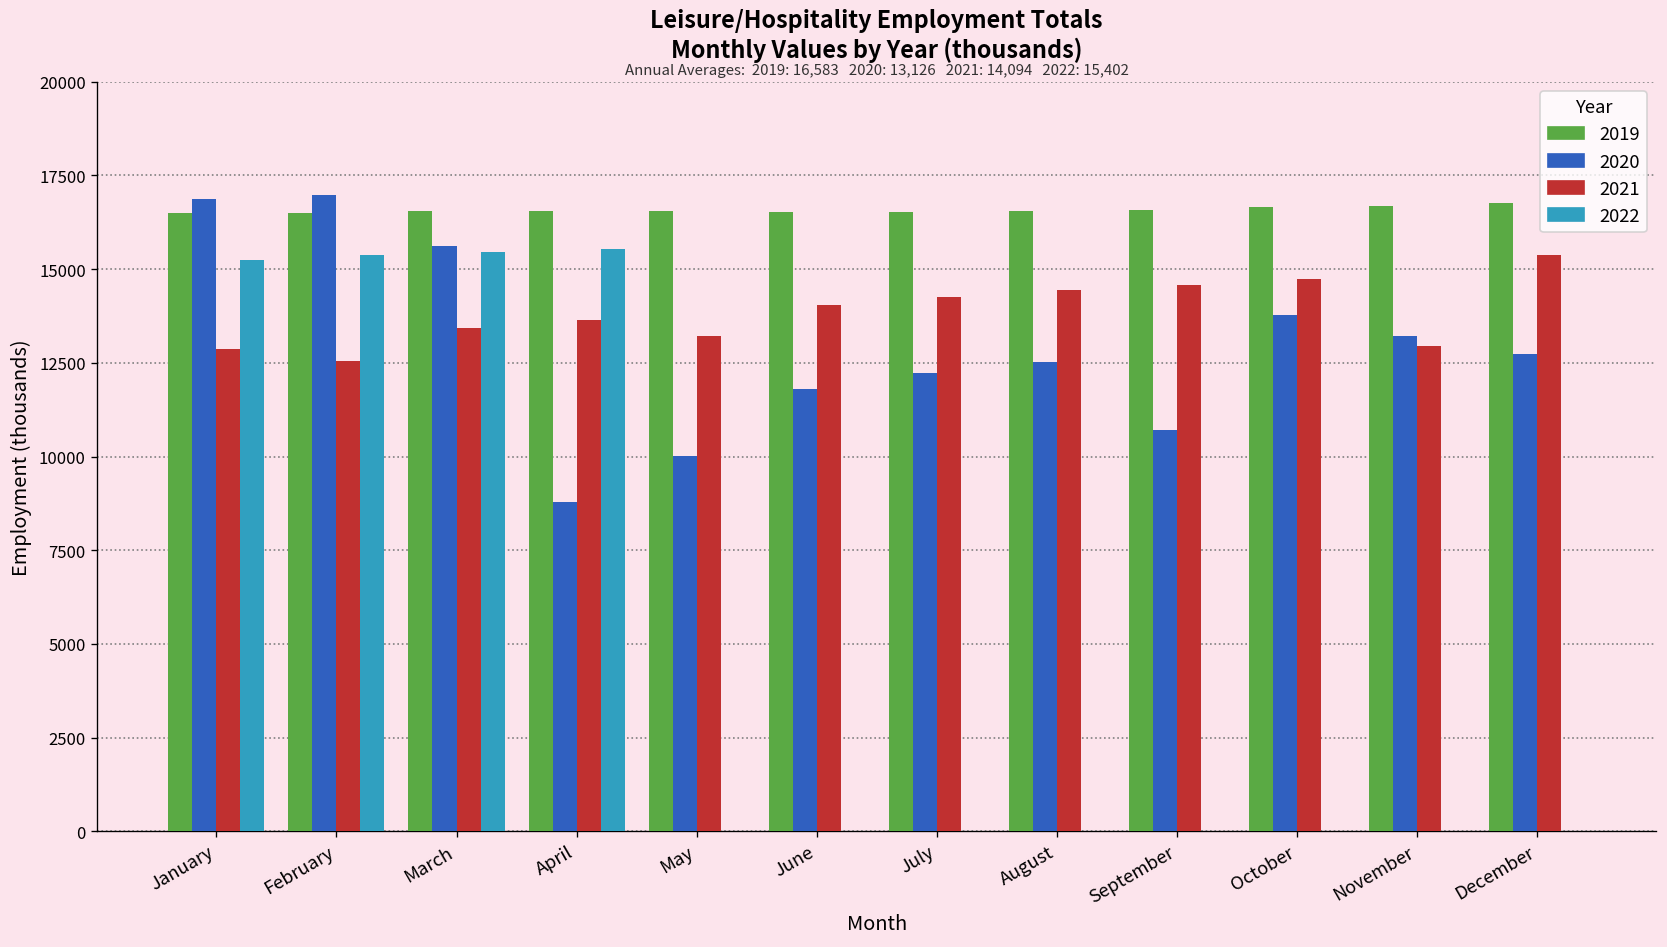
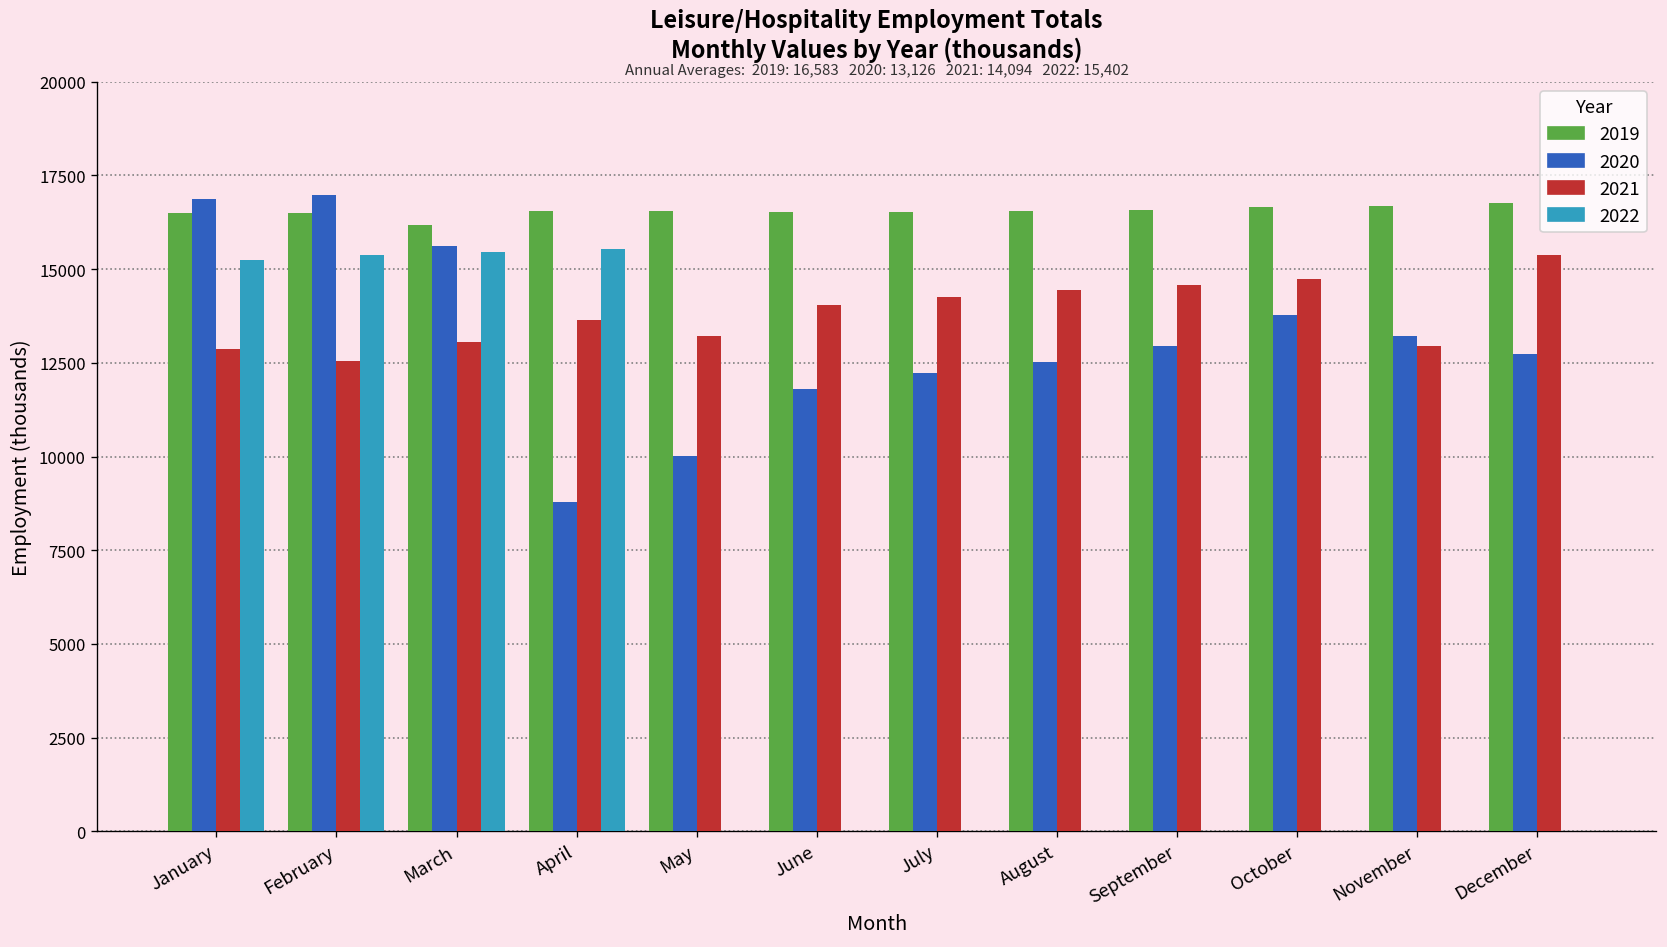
2019, March: 16500 -> 16200
2021, March: 13400 -> 13100
2020, September: 10700 -> 12900
